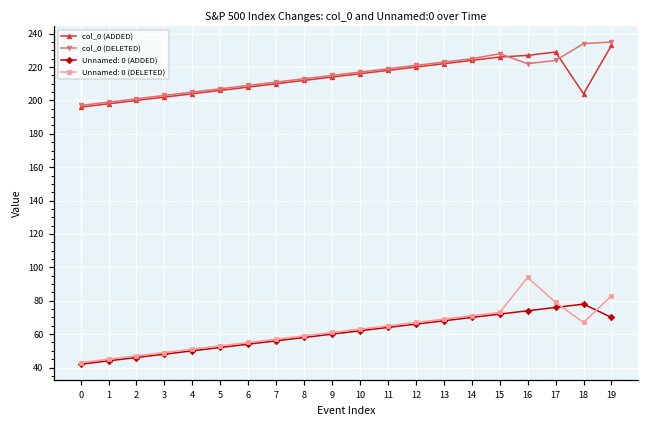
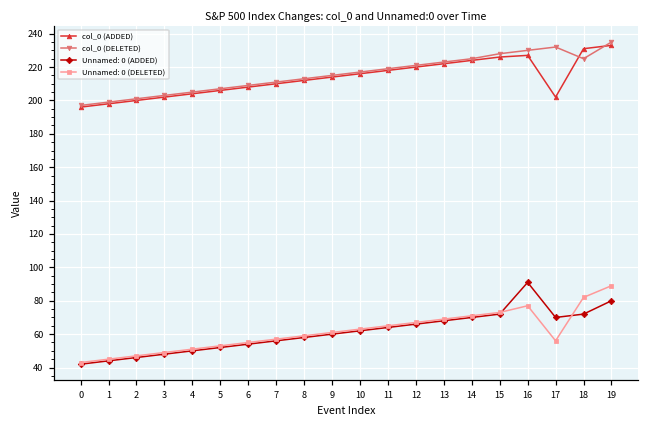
col_0 (DELETED), 16: 222 -> 230
Unnamed: 0 (ADDED), 16: 74 -> 91
Unnamed: 0 (DELETED), 16: 94 -> 77
col_0 (ADDED), 17: 229 -> 202
col_0 (DELETED), 17: 224 -> 232
Unnamed: 0 (ADDED), 17: 76 -> 70
Unnamed: 0 (DELETED), 17: 79 -> 56
col_0 (ADDED), 18: 204 -> 231
col_0 (DELETED), 18: 234 -> 225
Unnamed: 0 (ADDED), 18: 78 -> 72
Unnamed: 0 (DELETED), 18: 67 -> 82
Unnamed: 0 (ADDED), 19: 70 -> 80
Unnamed: 0 (DELETED), 19: 83 -> 89
